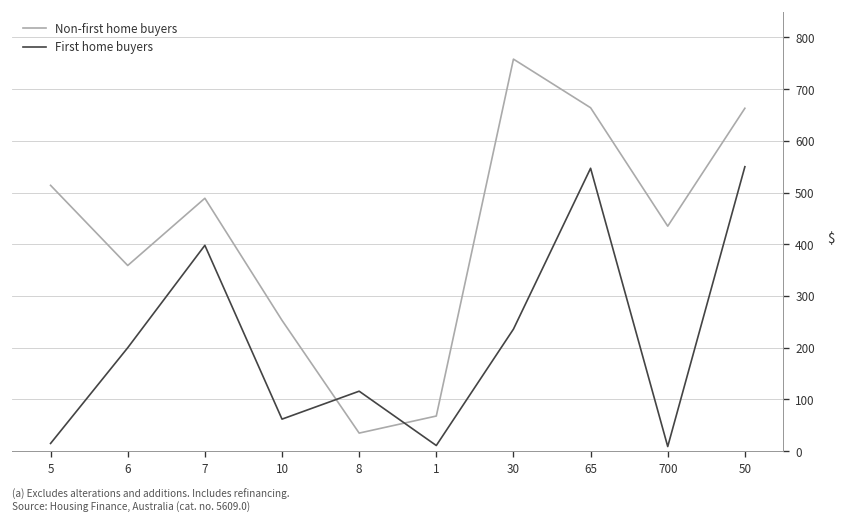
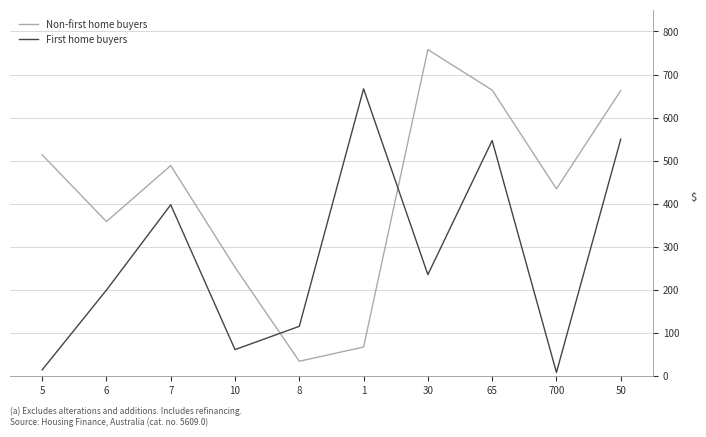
First home buyers, 1: 10 -> 670
